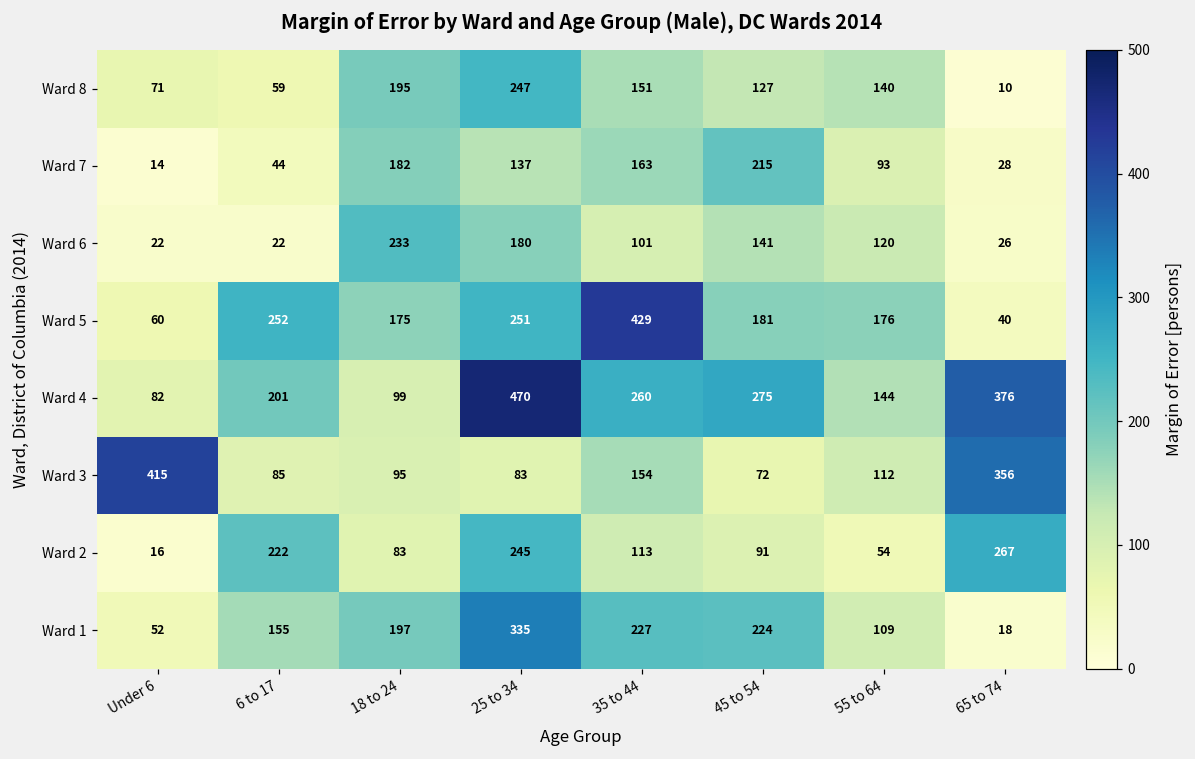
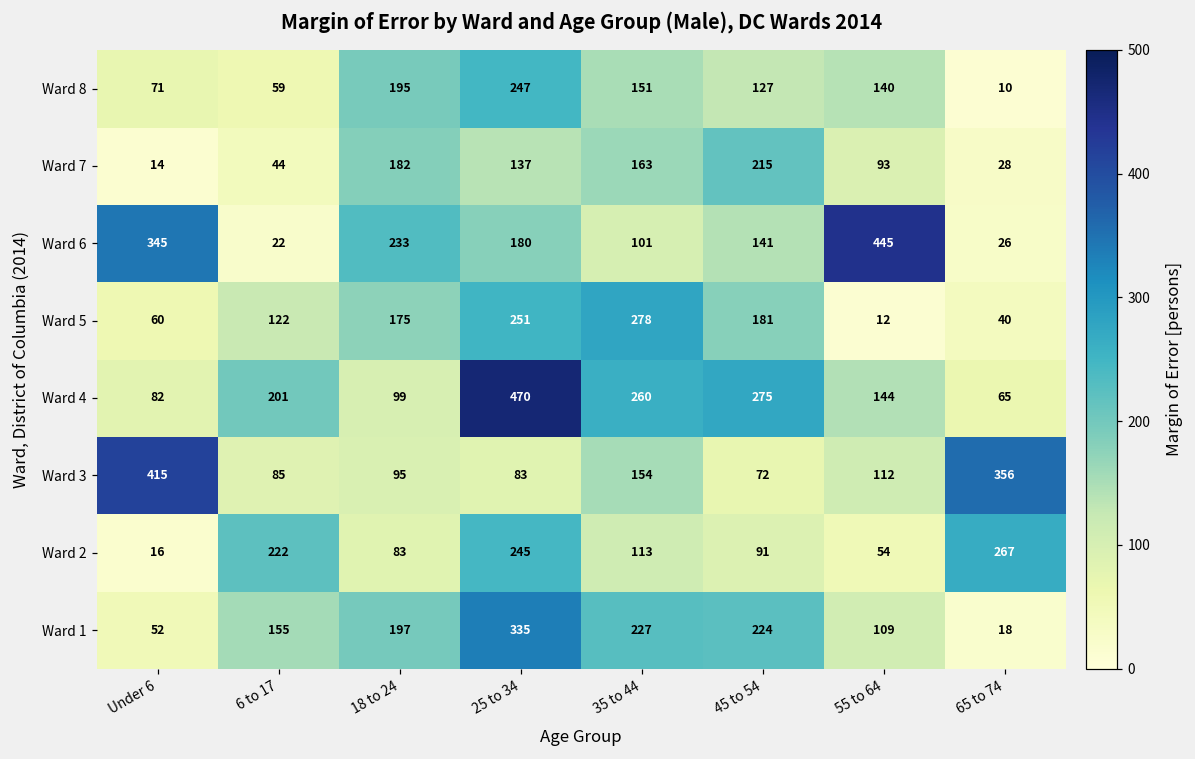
Ward 6, Under 6: 22 -> 345
Ward 6, 55 to 64: 120 -> 445
Ward 5, 6 to 17: 252 -> 122
Ward 5, 35 to 44: 429 -> 278
Ward 5, 55 to 64: 176 -> 12
Ward 4, 65 to 74: 376 -> 65
